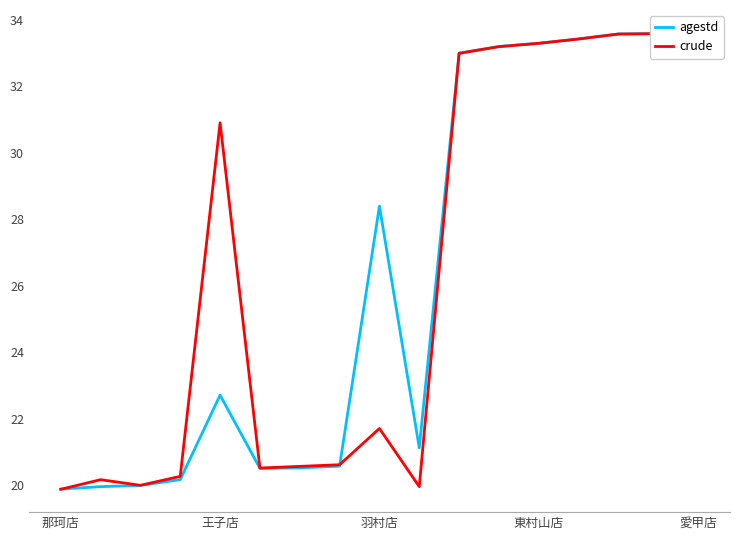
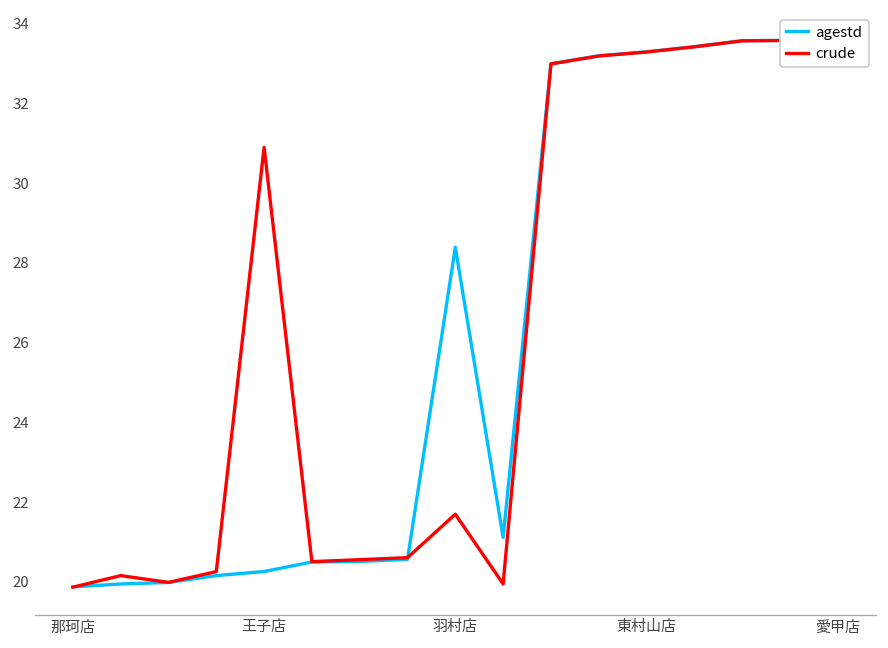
agestd, 王子店: 22.7 -> 20.3
